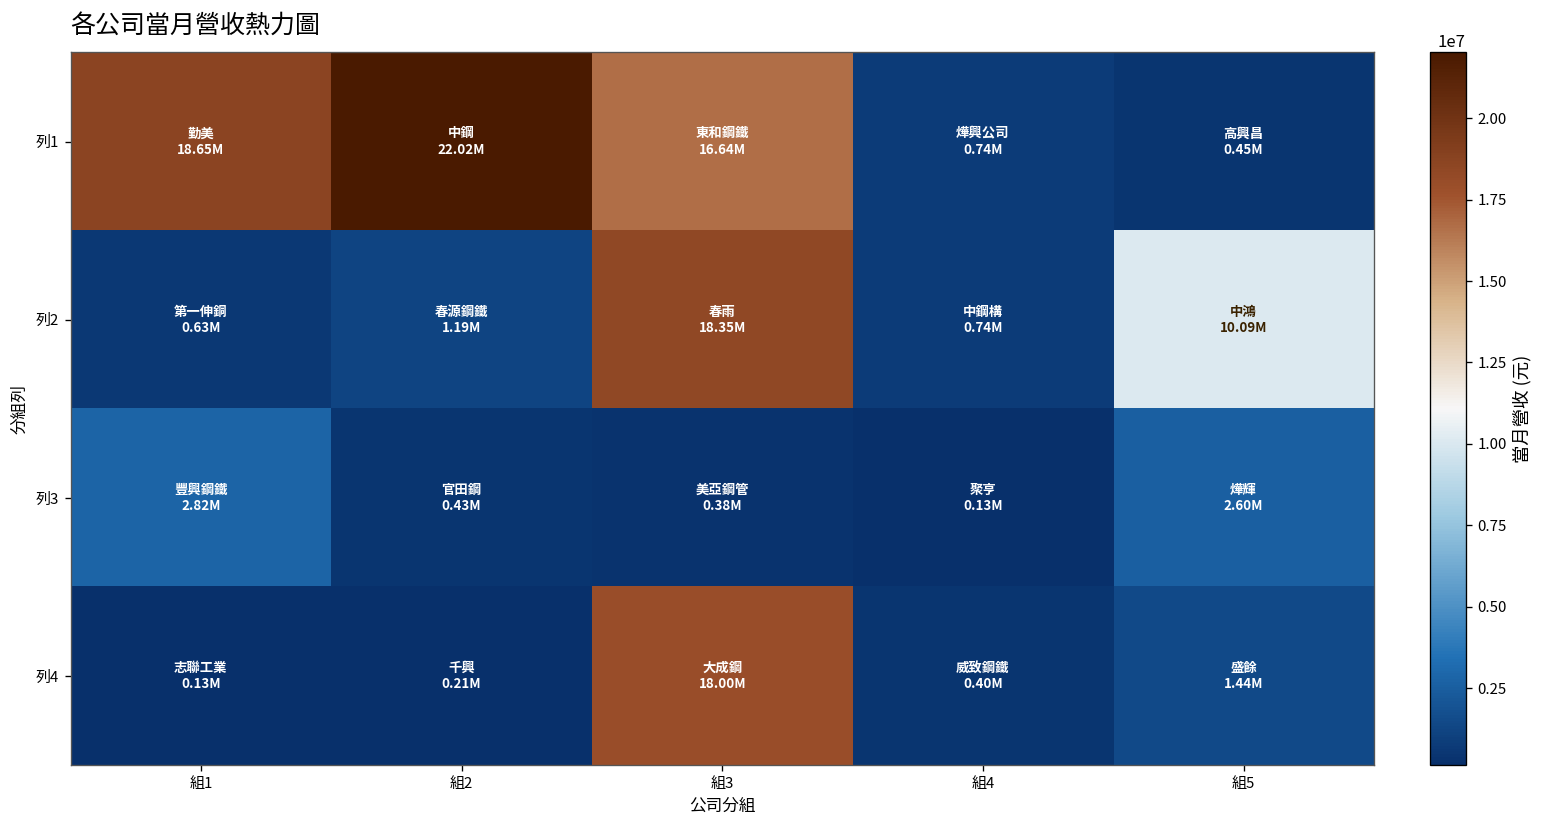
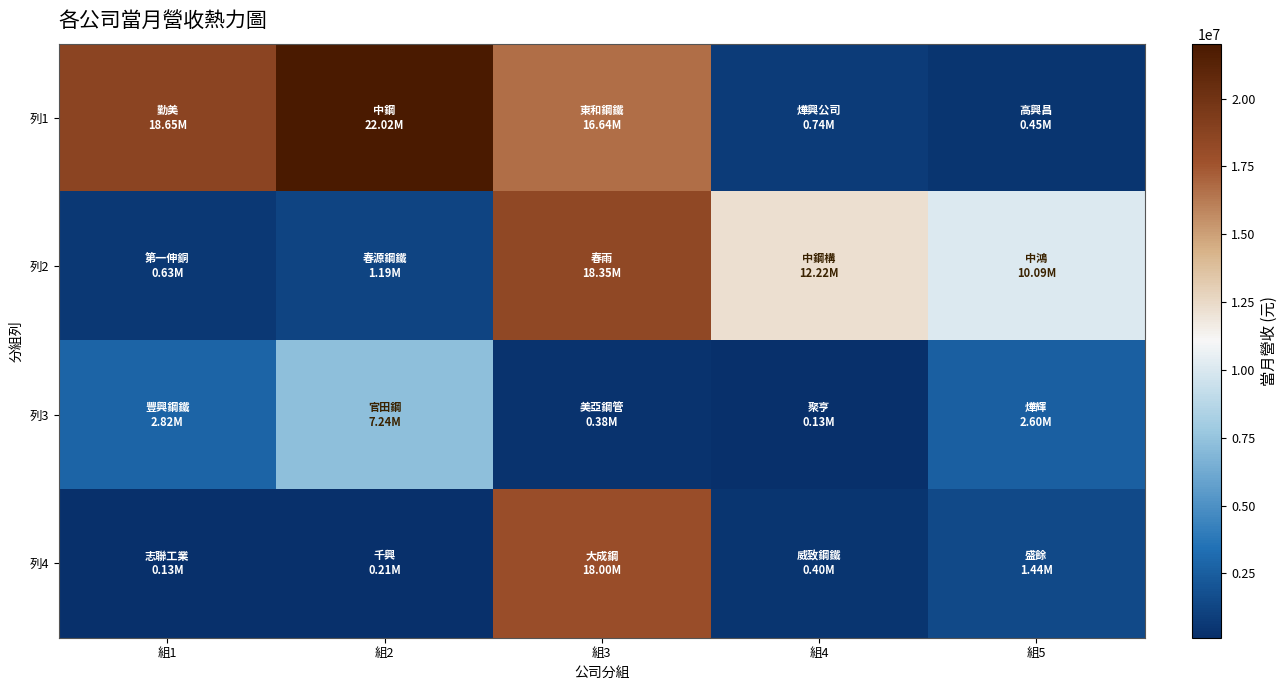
列2, 組4: 0.74M -> 12.22M
列3, 組2: 0.43M -> 7.24M
